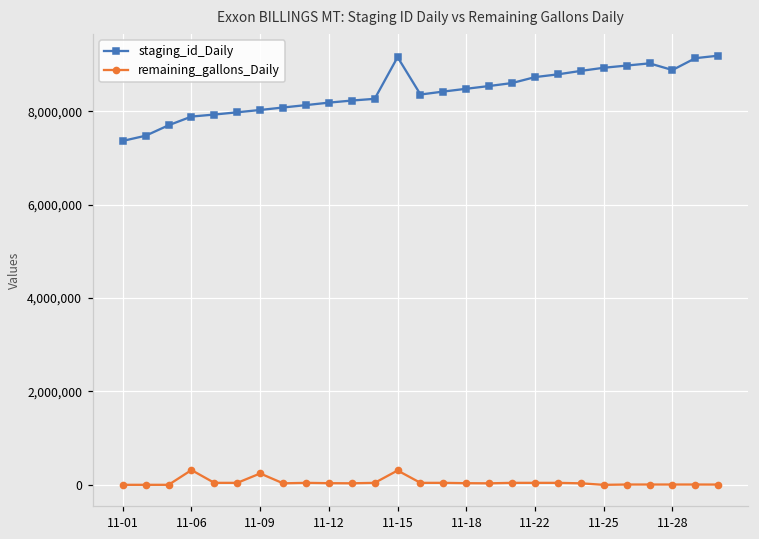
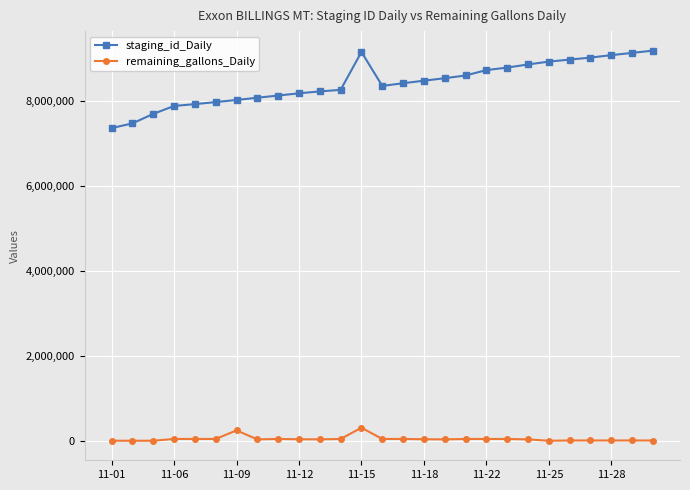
remaining_gallons_Daily, 11-06: 300,000 -> 0
staging_id_Daily, 11-28: 8,900,000 -> 9,100,000
